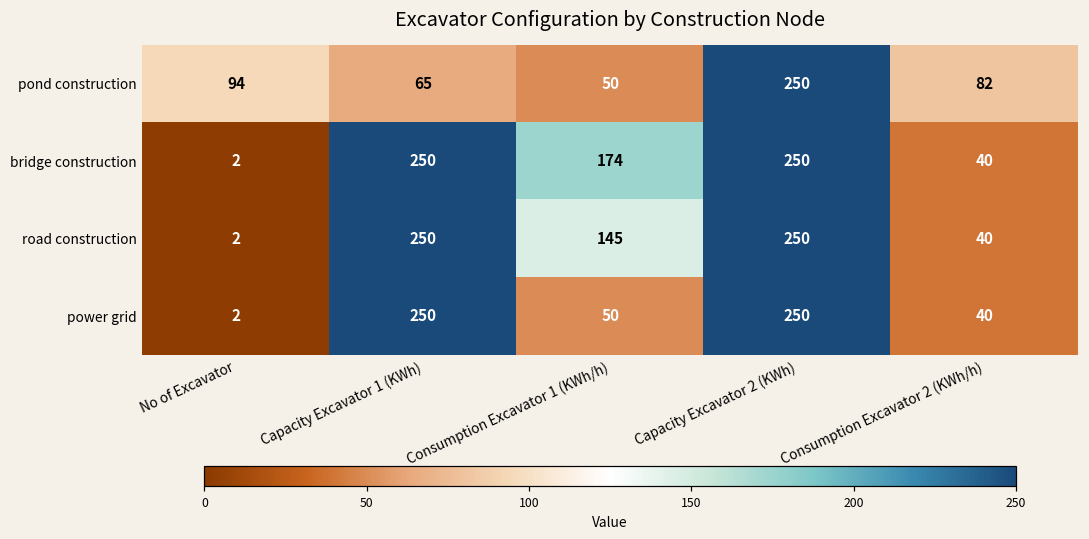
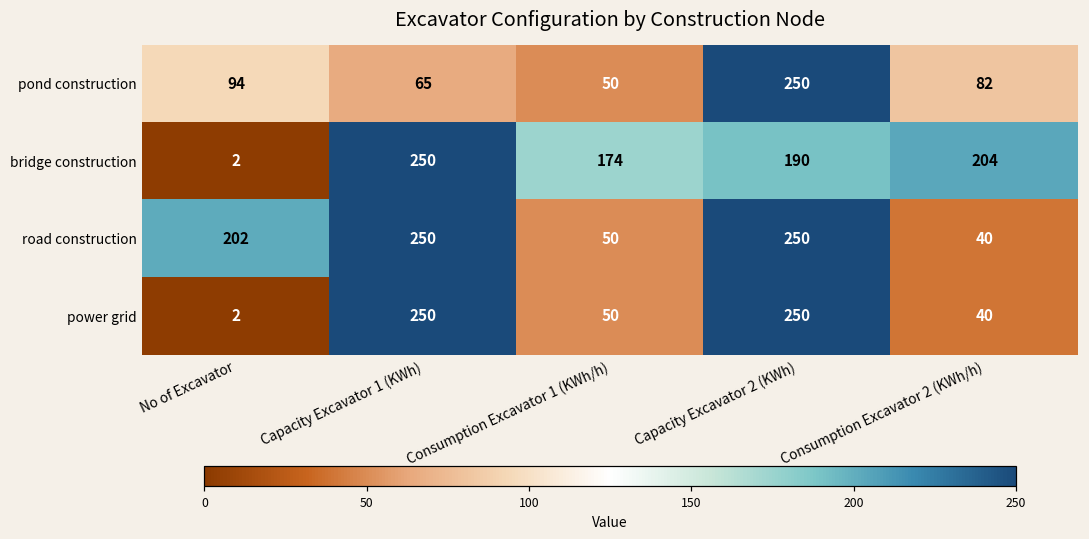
bridge construction, Capacity Excavator 2 (KWh): 250 -> 190
bridge construction, Consumption Excavator 2 (KWh/h): 40 -> 204
road construction, No of Excavator: 2 -> 202
road construction, Consumption Excavator 1 (KWh/h): 145 -> 50
